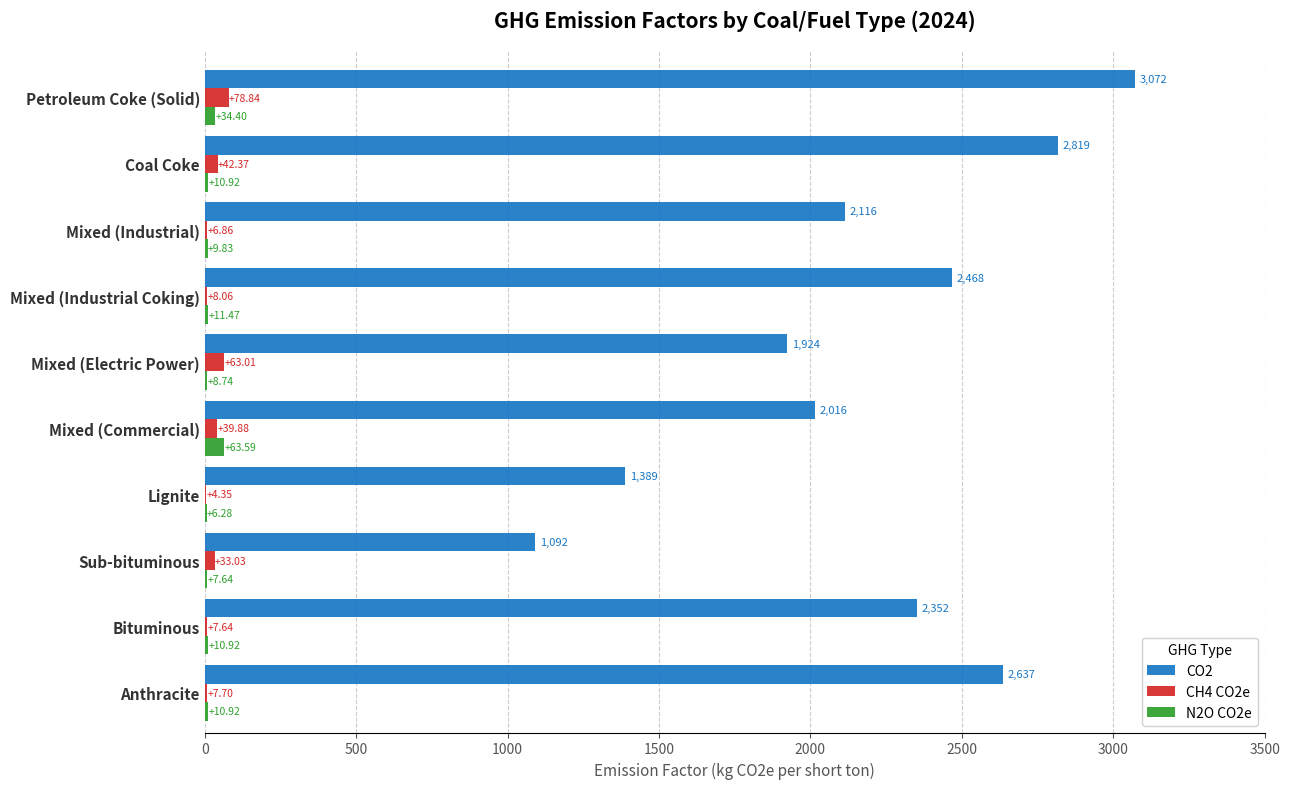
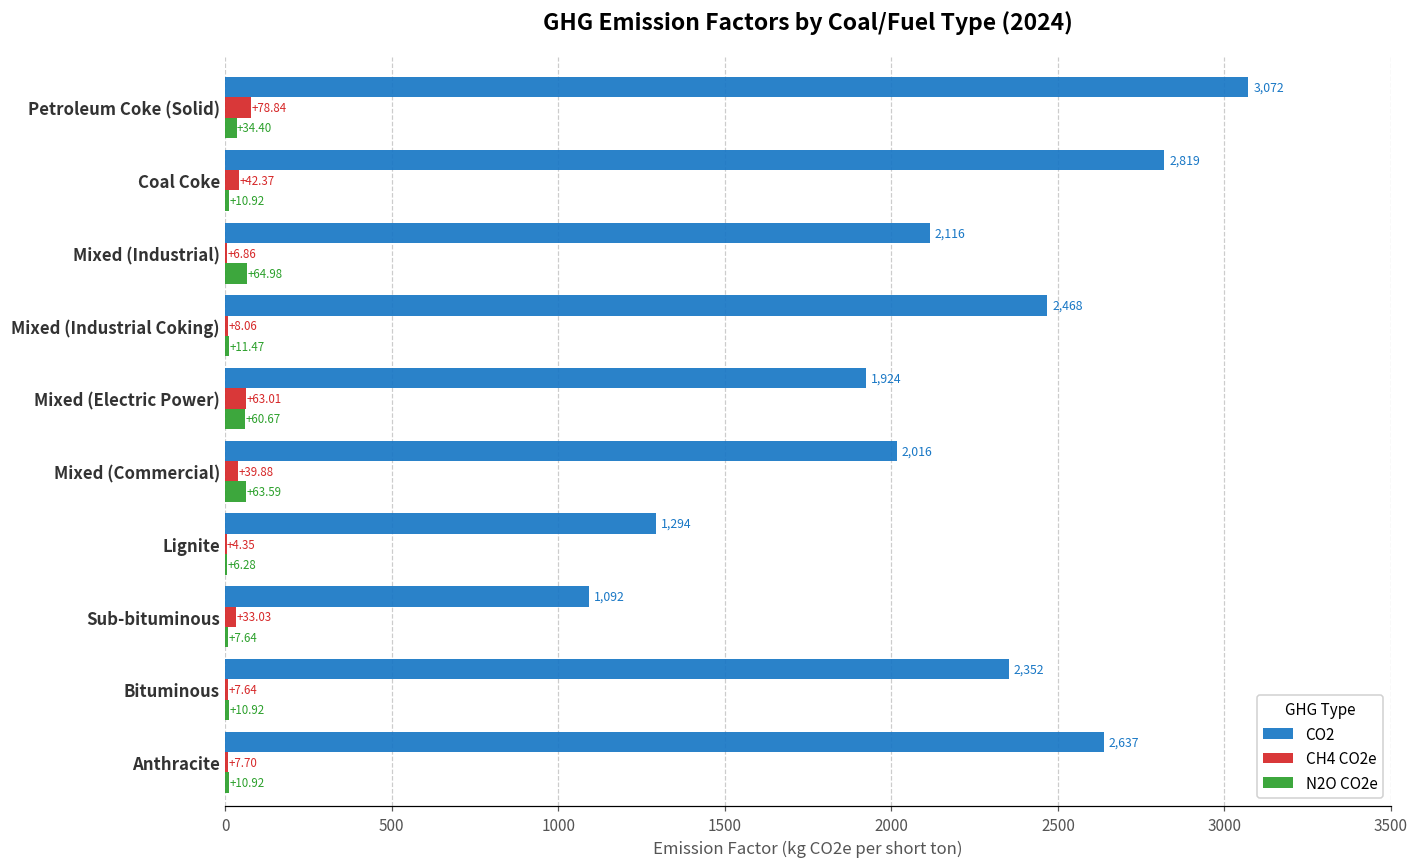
N2O CO2e, Mixed (Industrial): +9.83 -> +64.98
N2O CO2e, Mixed (Electric Power): +8.74 -> +60.67
CO2, Lignite: 1,389 -> 1,294
